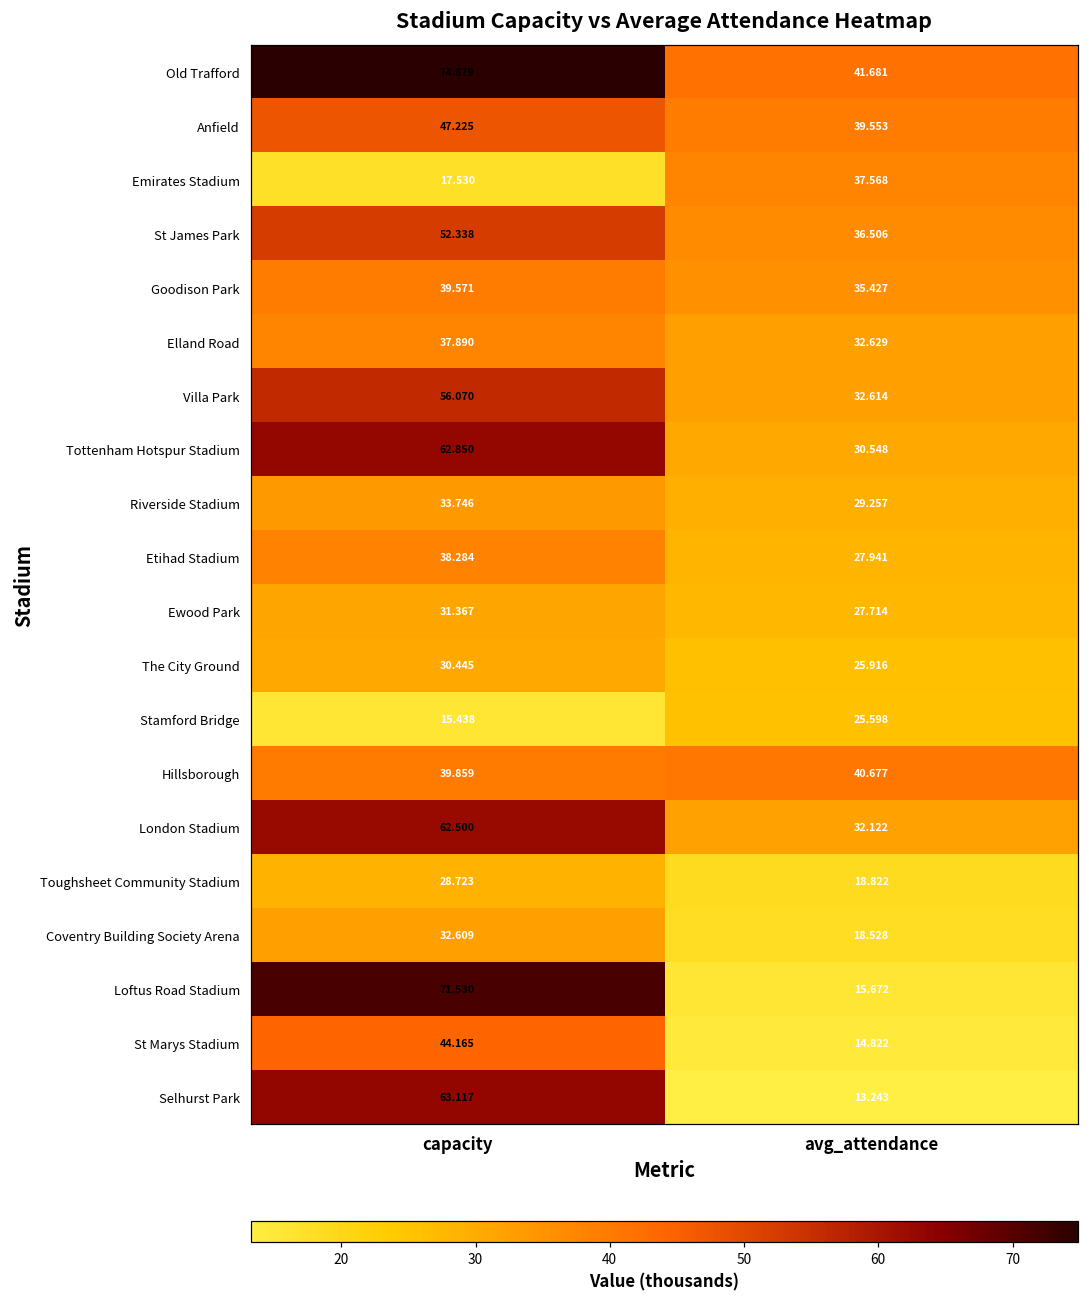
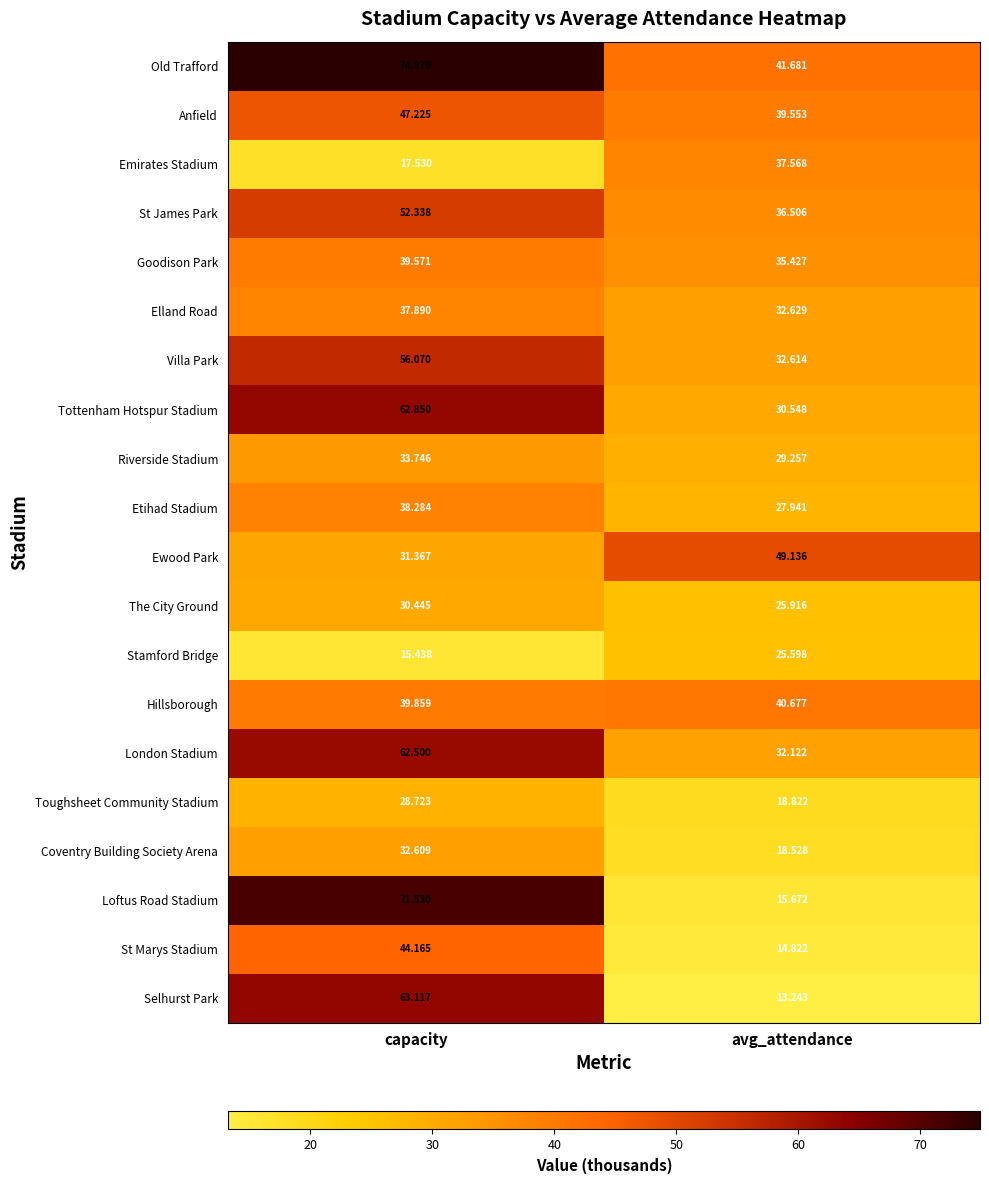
Ewood Park, avg_attendance: 27.714 -> 49.136
